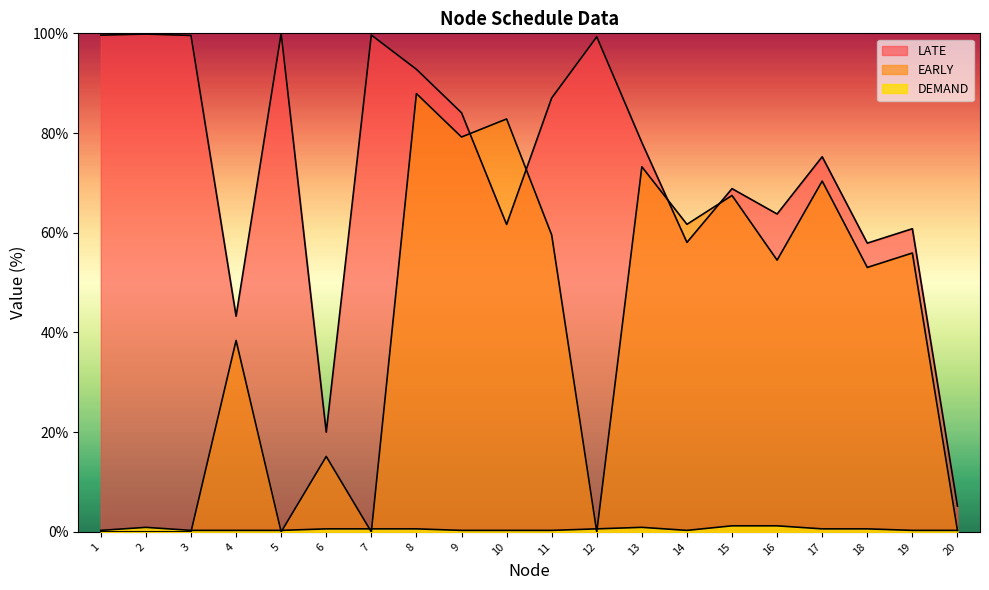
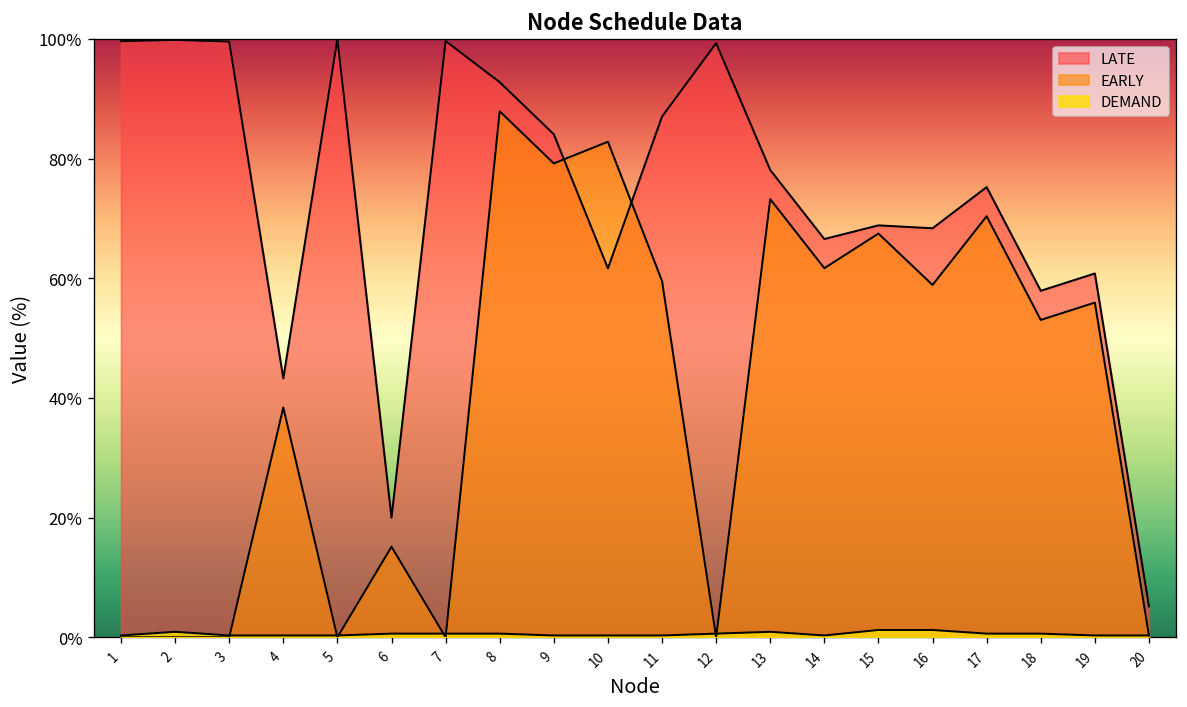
LATE, 14: 58% -> 67%
LATE, 16: 64% -> 68%
EARLY, 16: 55% -> 59%
